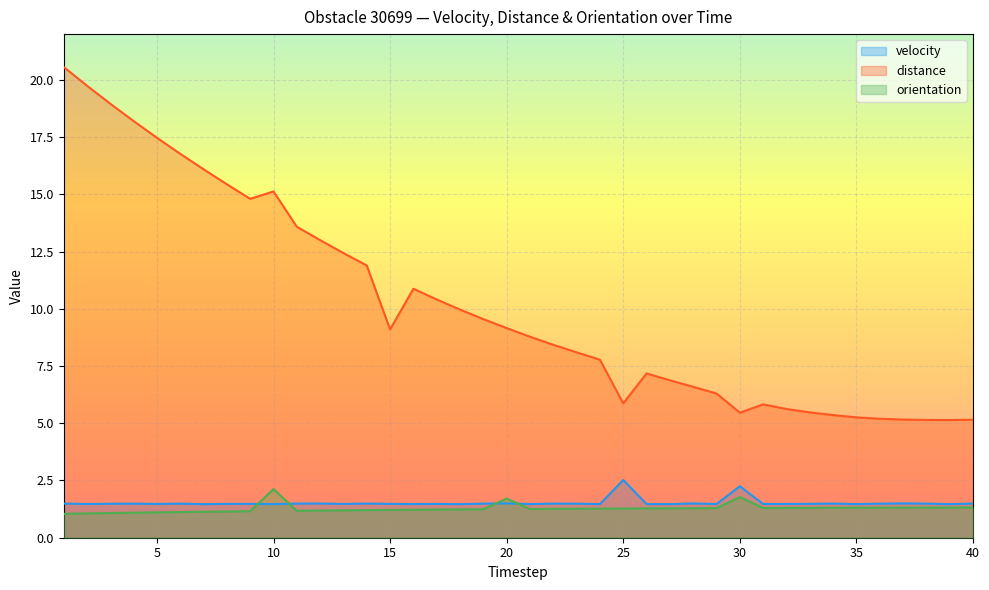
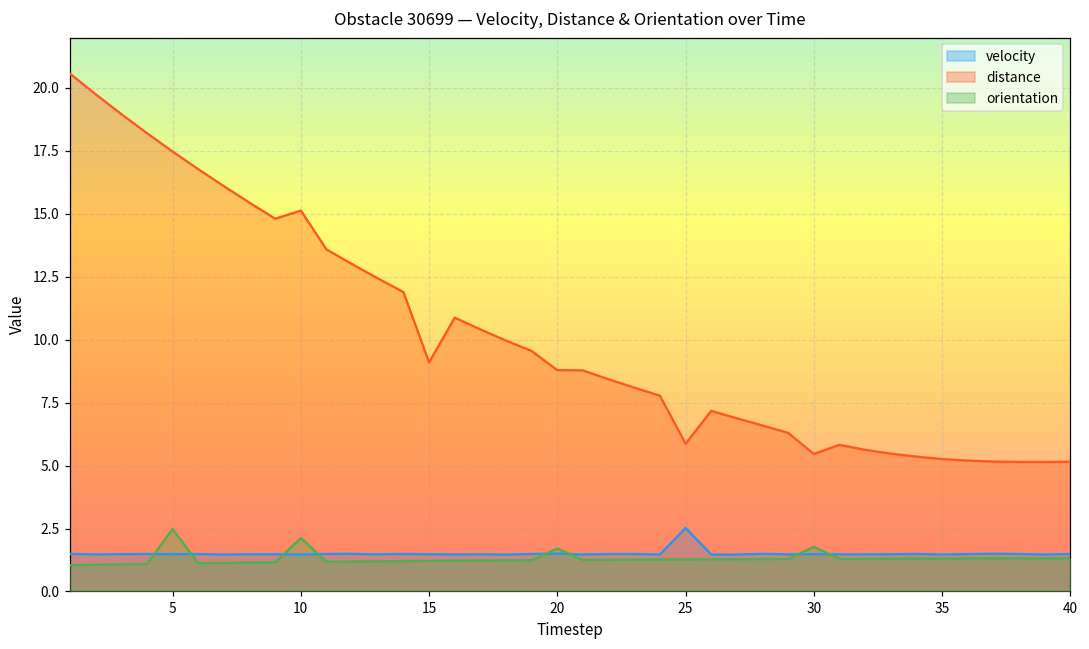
orientation, 5: 1.1 -> 2.5
distance, 20: 9.2 -> 8.8
velocity, 30: 2.2 -> 1.5
